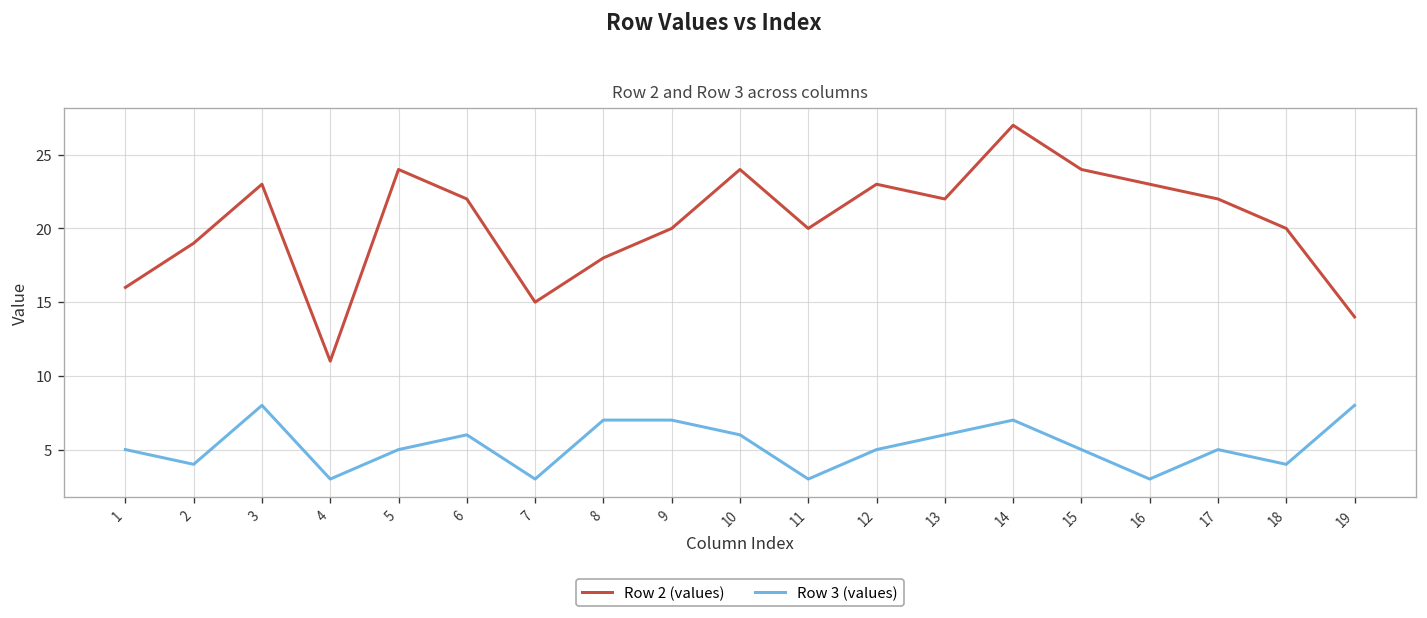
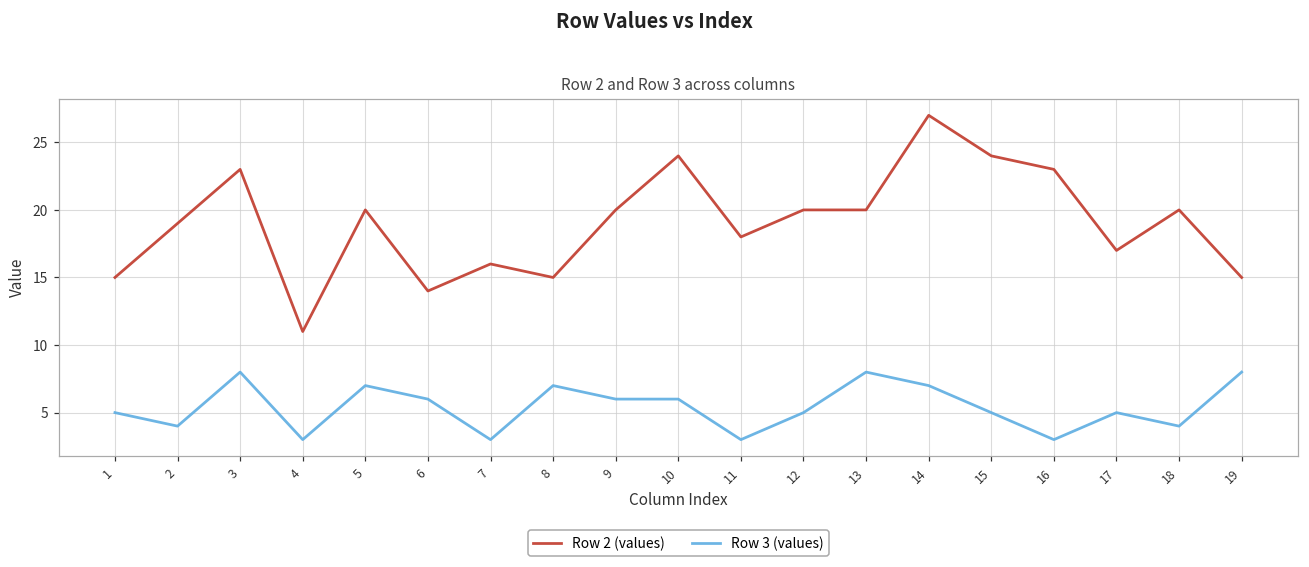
Row 2 (values), 1: 16 -> 15
Row 2 (values), 5: 24 -> 20
Row 3 (values), 5: 5 -> 7
Row 2 (values), 6: 22 -> 14
Row 2 (values), 7: 15 -> 16
Row 2 (values), 8: 18 -> 15
Row 3 (values), 9: 7 -> 6
Row 2 (values), 11: 20 -> 18
Row 2 (values), 12: 23 -> 20
Row 2 (values), 13: 22 -> 20
Row 3 (values), 13: 6 -> 8
Row 2 (values), 17: 22 -> 17
Row 2 (values), 19: 14 -> 15
